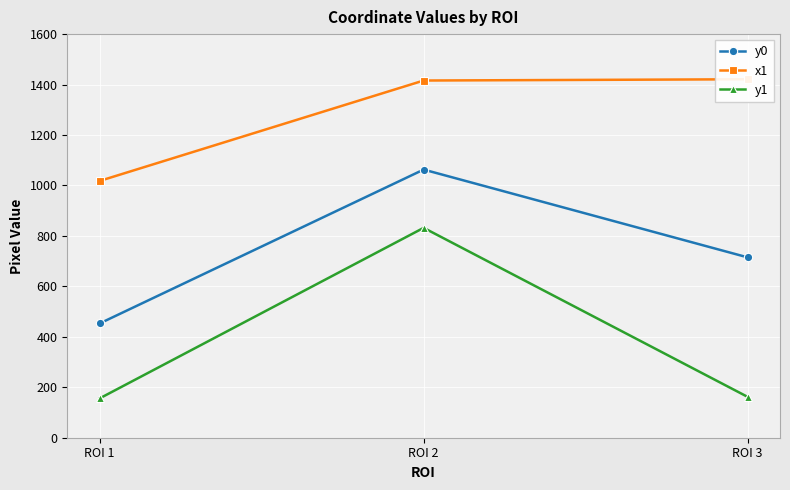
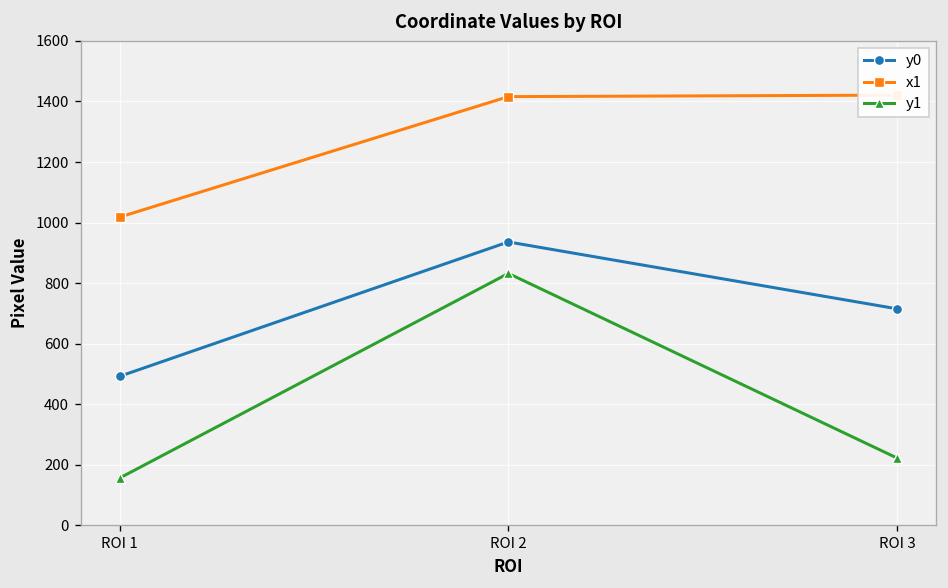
y0, ROI 1: 450 -> 490
y0, ROI 2: 1060 -> 940
y1, ROI 3: 160 -> 220
